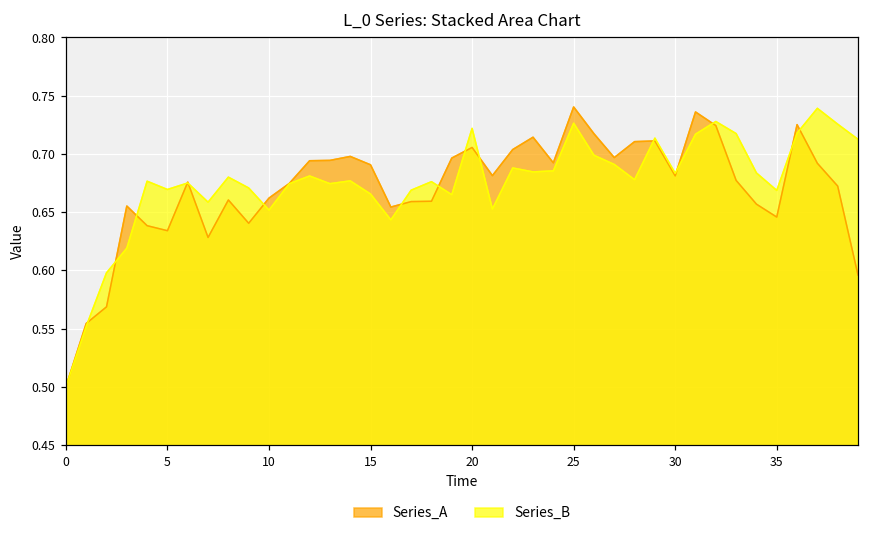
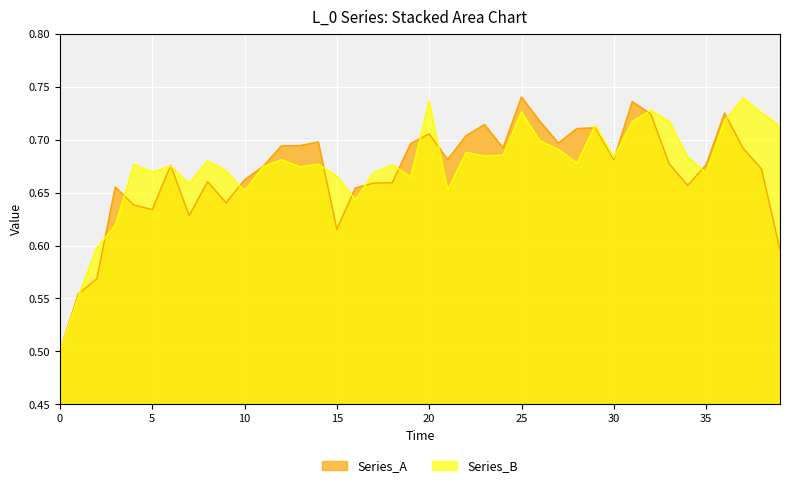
Series_A, 15: 0.691 -> 0.615
Series_B, 20: 0.722 -> 0.736
Series_A, 35: 0.646 -> 0.676
